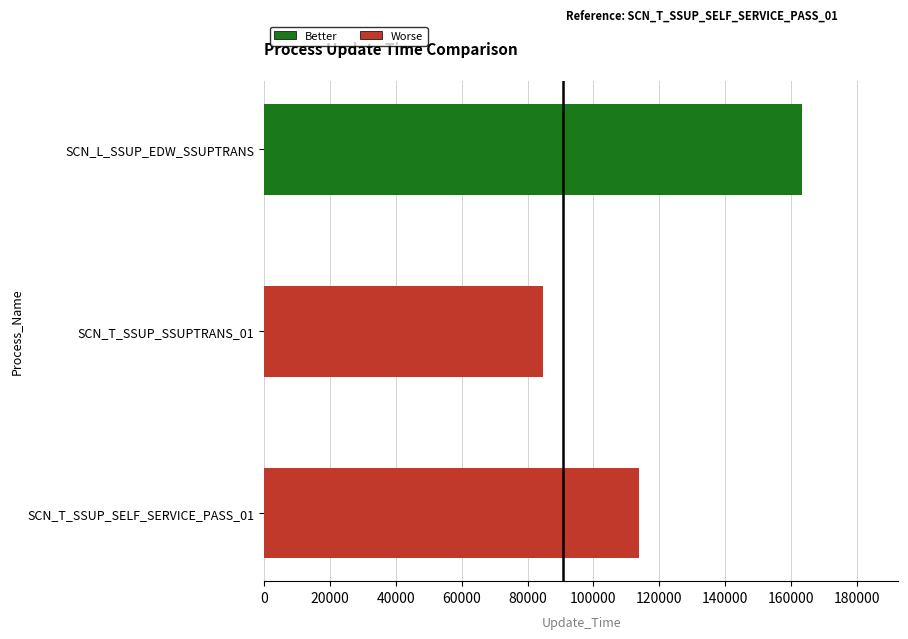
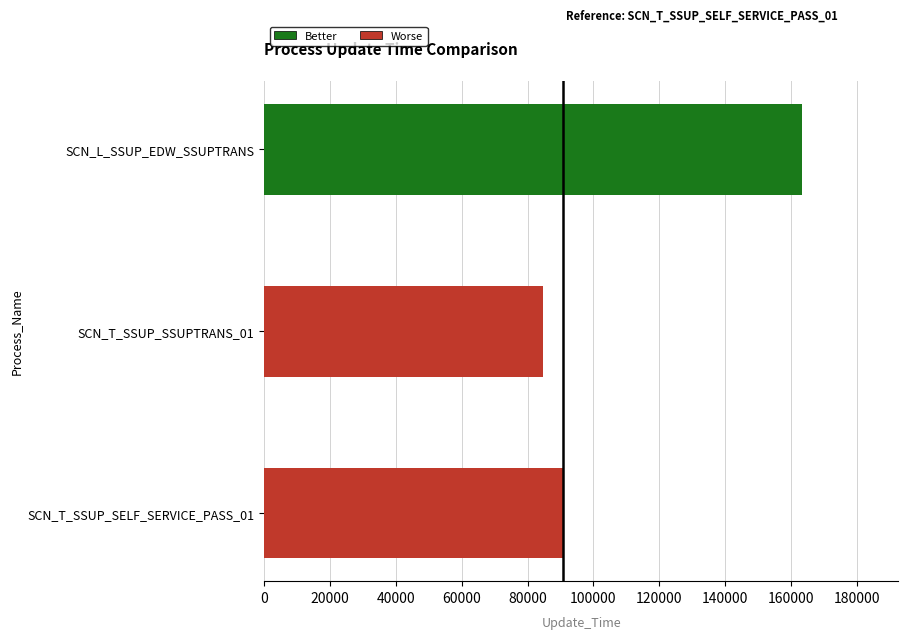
SCN_T_SSUP_SELF_SERVICE_PASS_01: 114000 -> 91000
